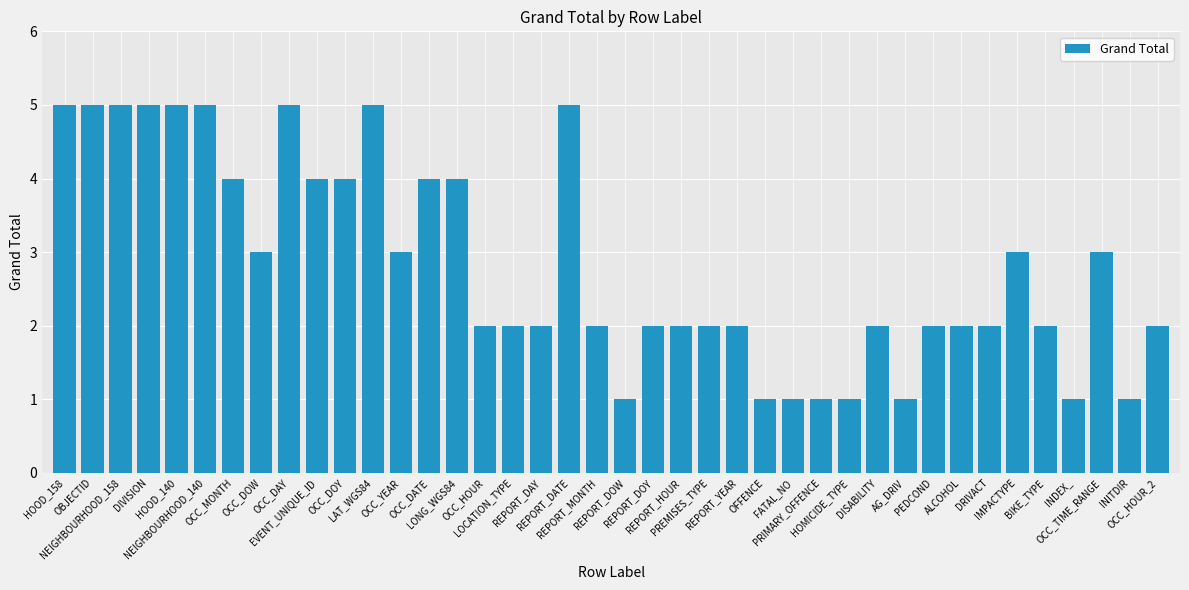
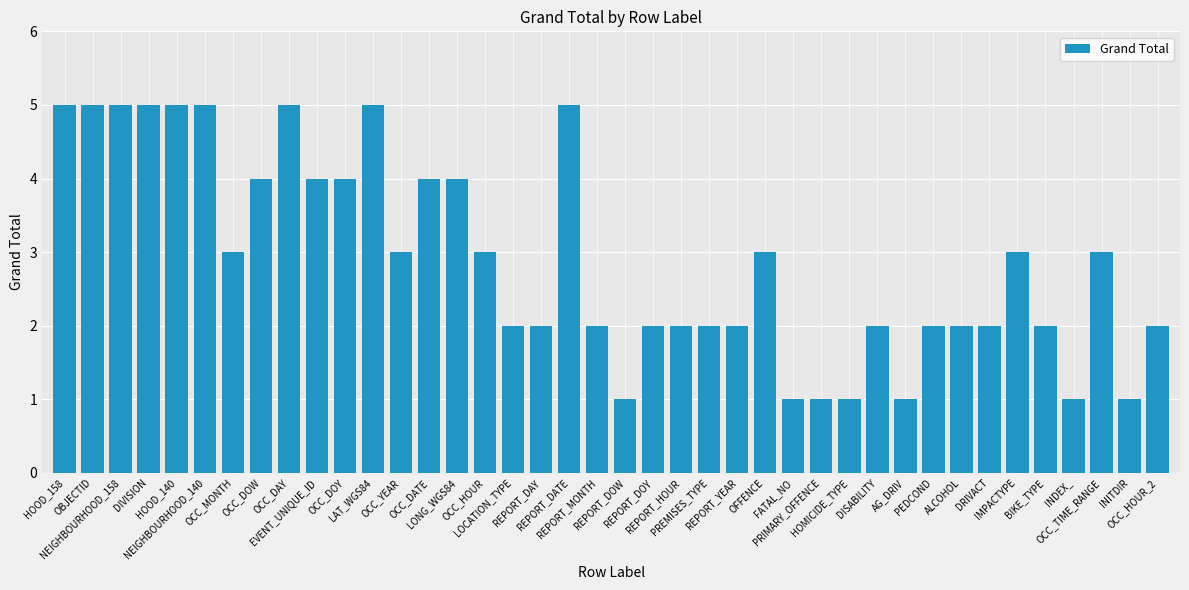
OCC_MONTH: 4 -> 3
OCC_DOW: 3 -> 4
OCC_HOUR: 2 -> 3
OFFENCE: 1 -> 3
